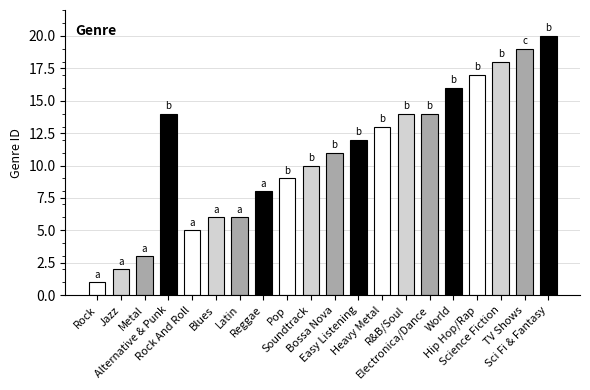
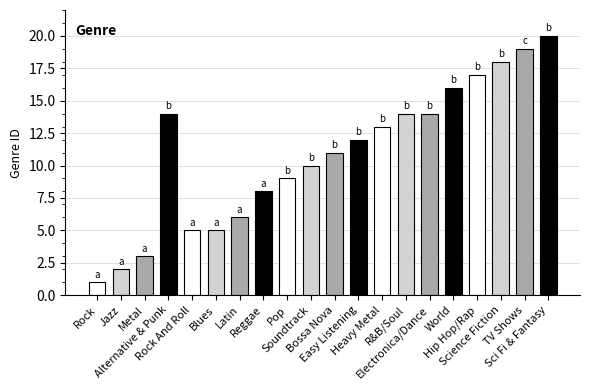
Blues: 6 -> 5
